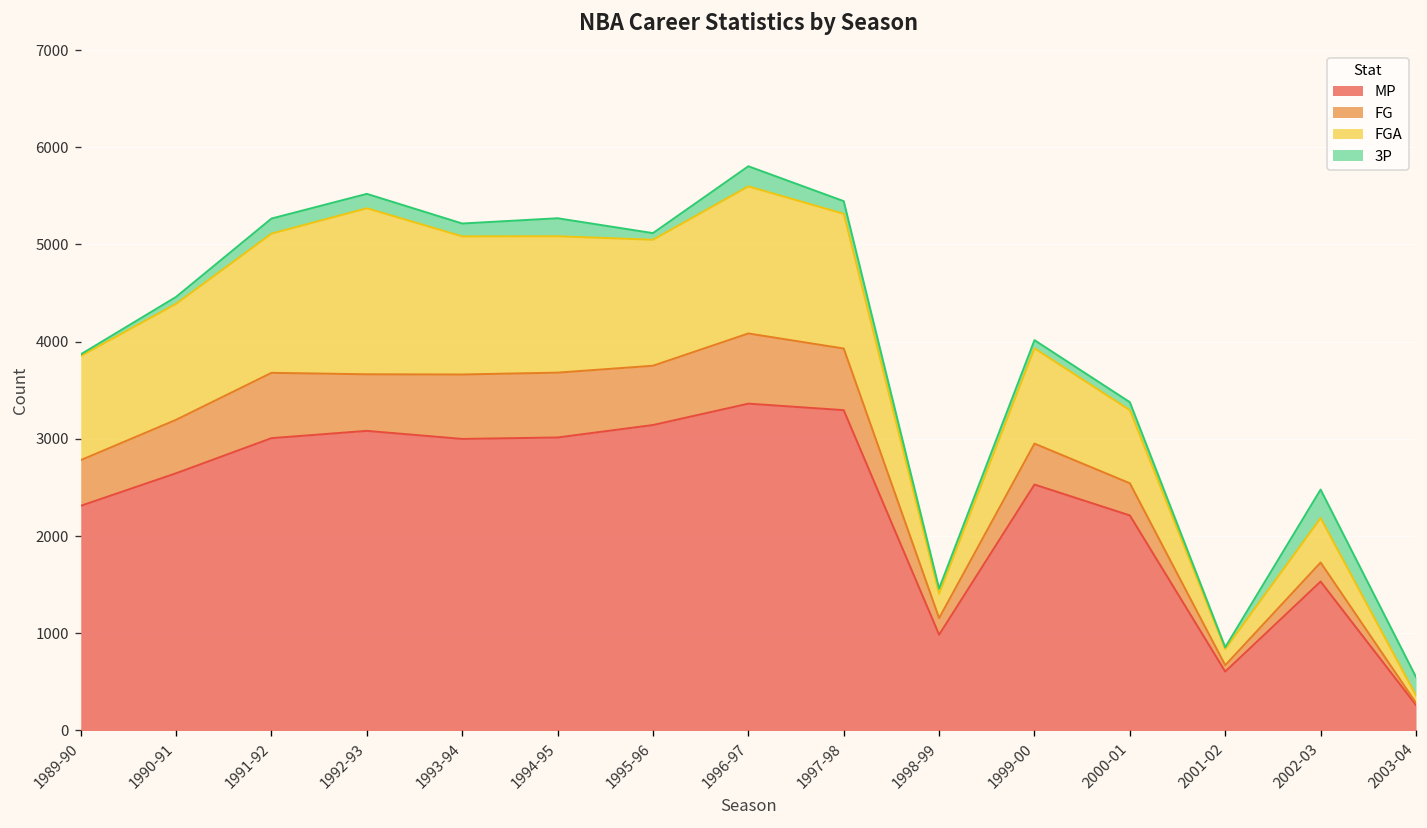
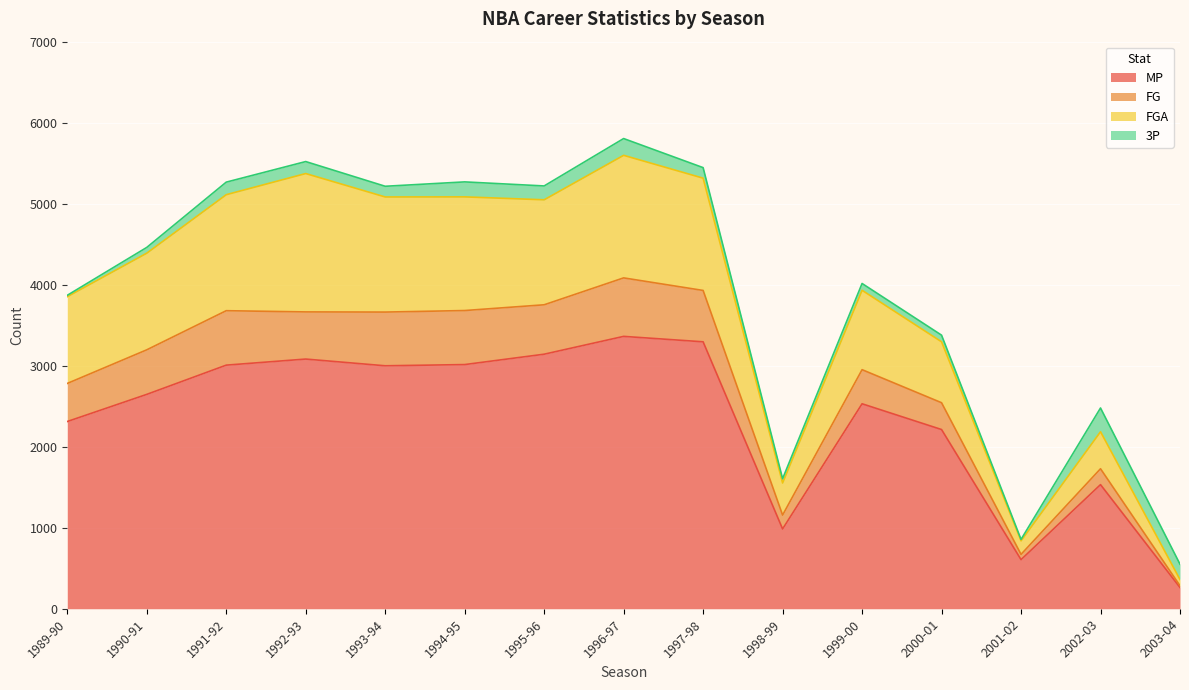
3P, 1995-96: 100 -> 200
FGA, 1998-99: 300 -> 400
